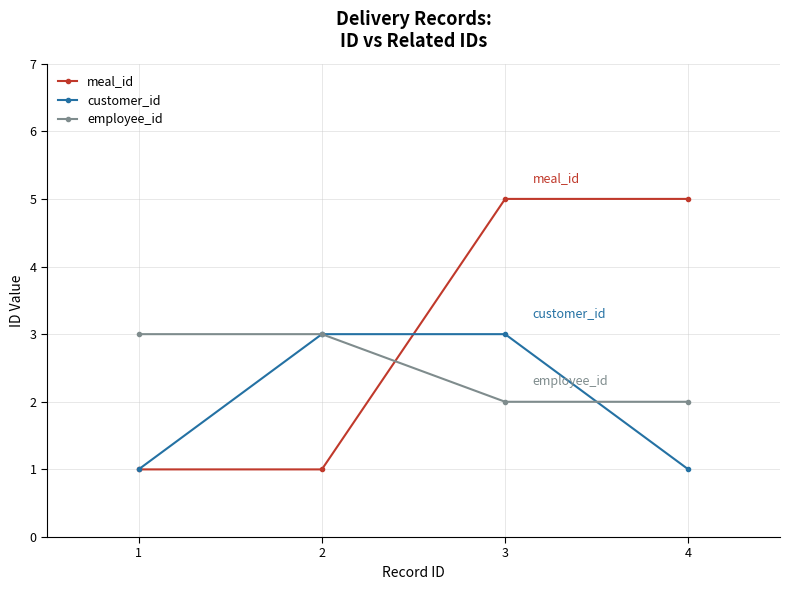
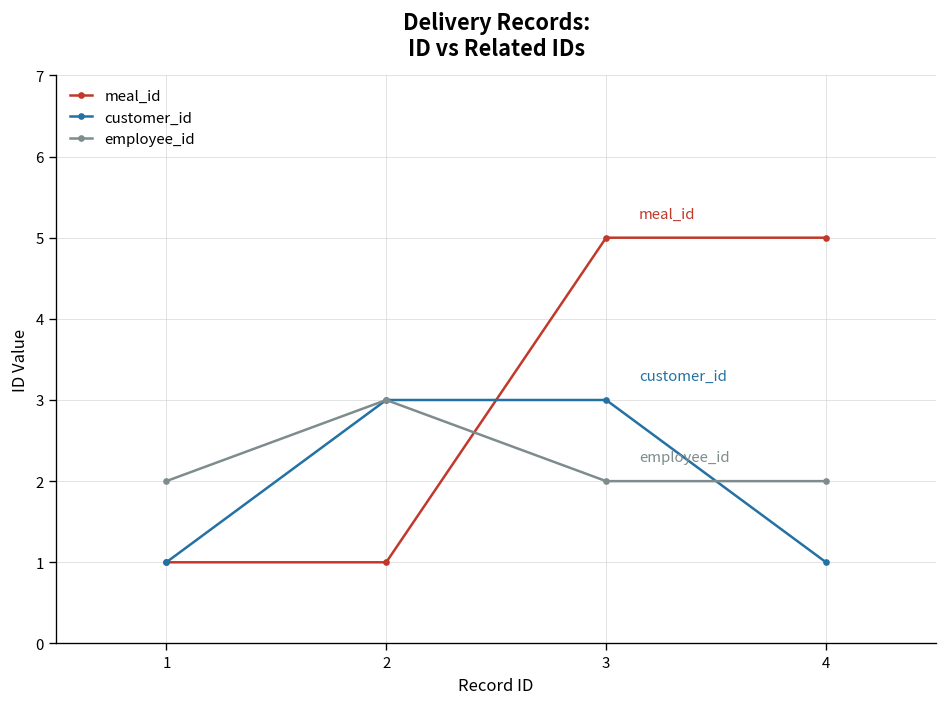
employee_id, 1: 3 -> 2
